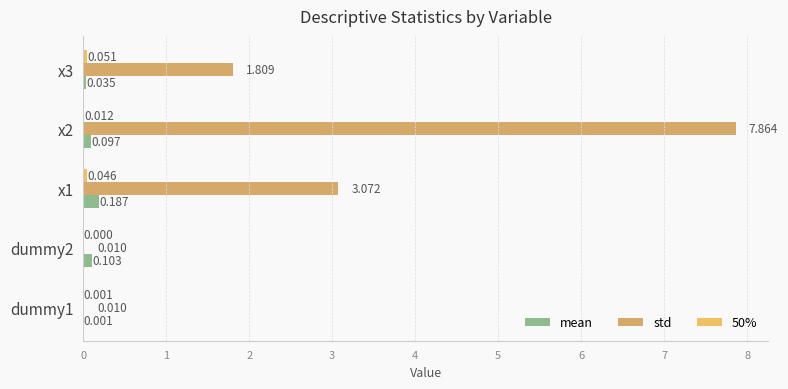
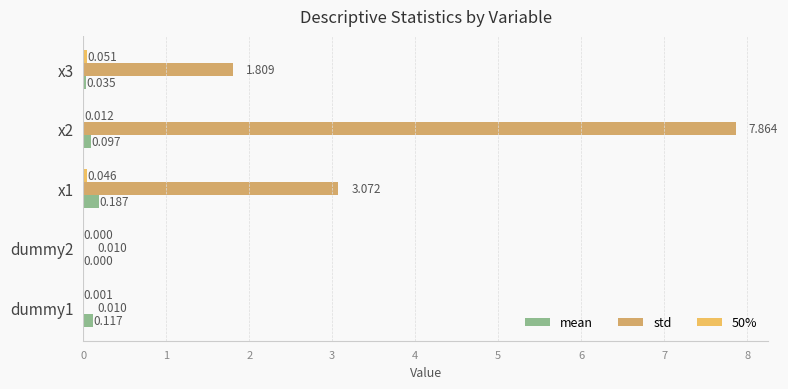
mean, dummy2: 0.103 -> 0.000
mean, dummy1: 0.001 -> 0.117
